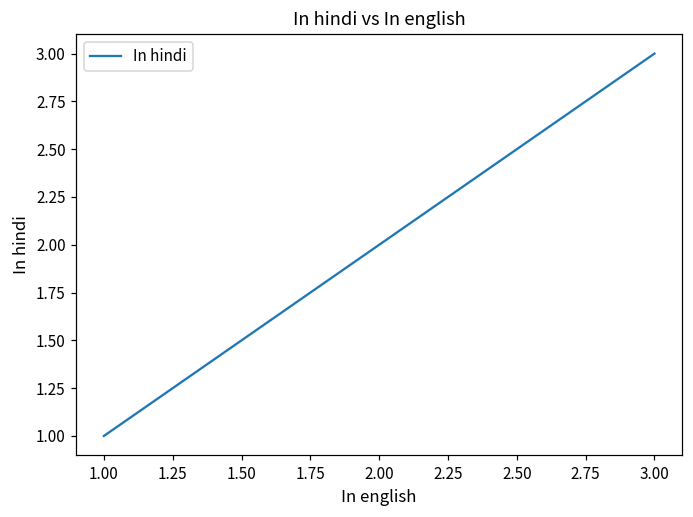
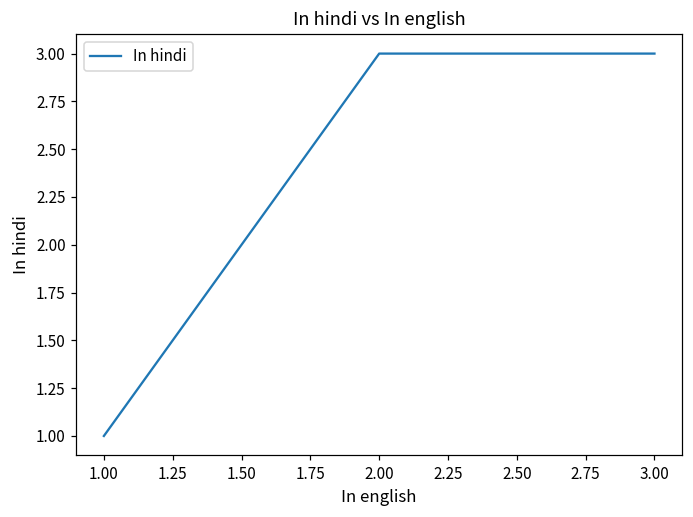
2.00: 2 -> 3
